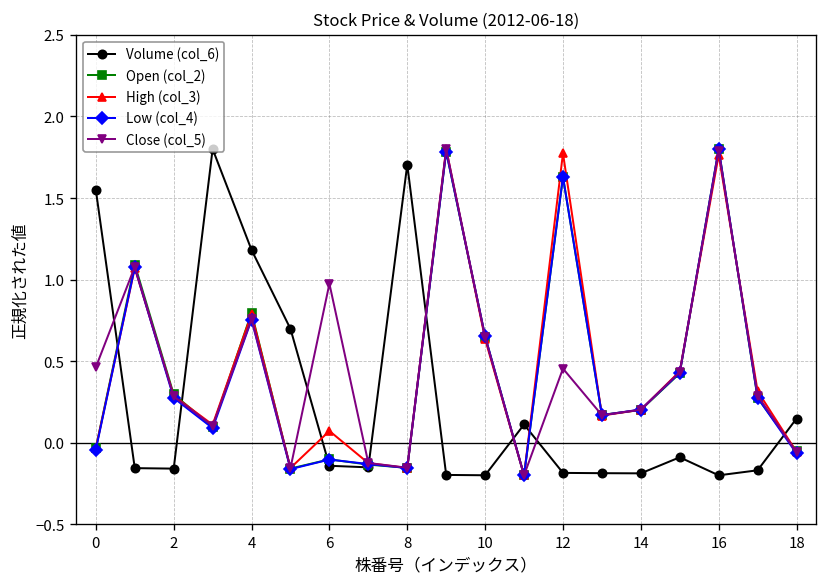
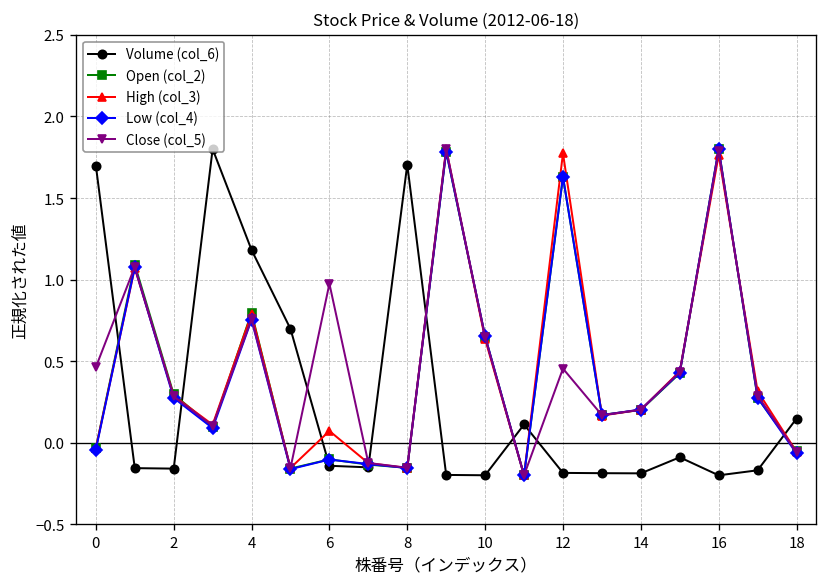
Volume (col_6), 0: 1.55 -> 1.70
